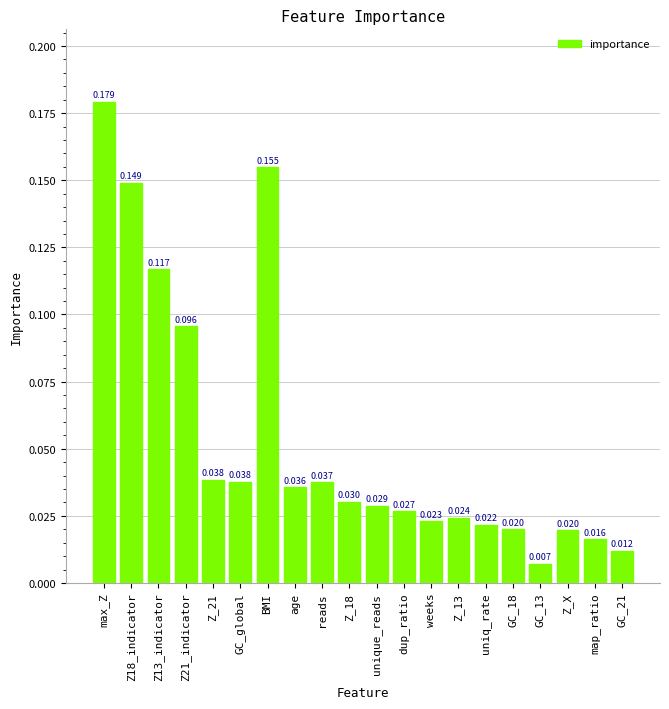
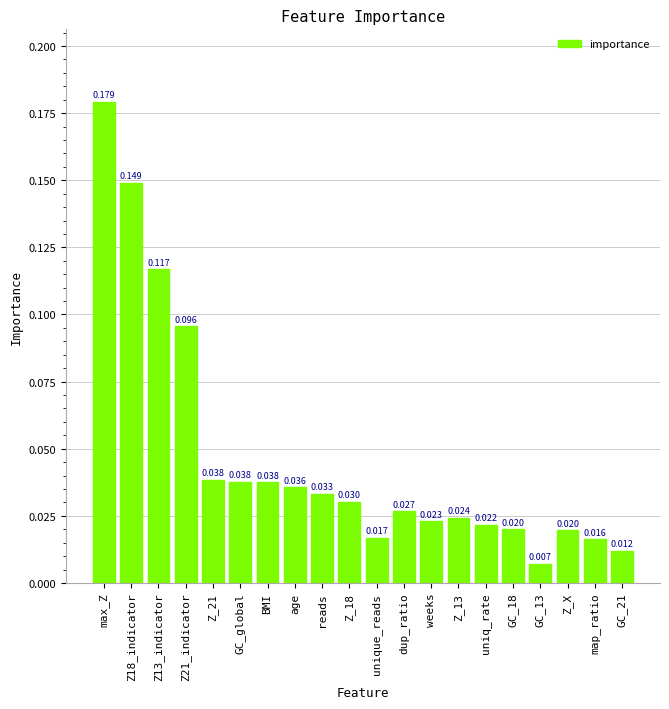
BMI: 0.155 -> 0.038
reads: 0.037 -> 0.033
unique_reads: 0.029 -> 0.017
